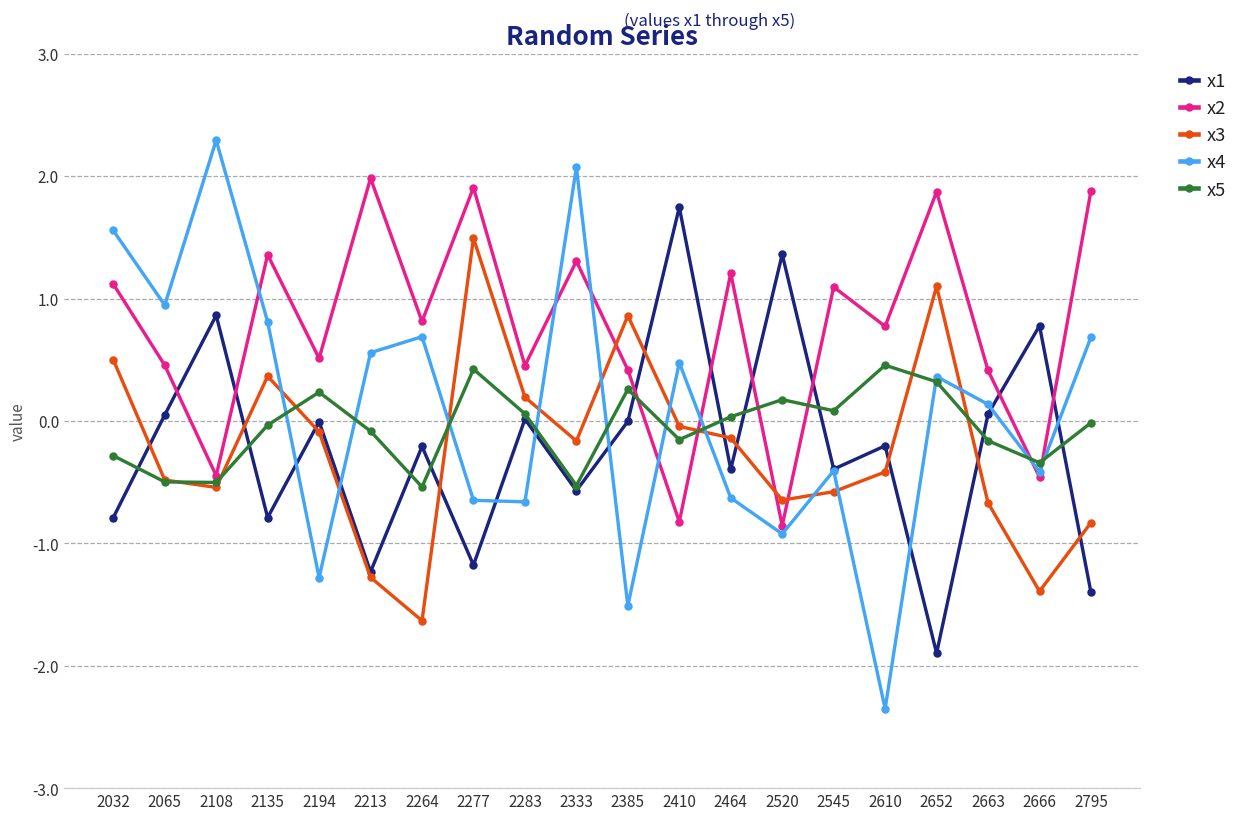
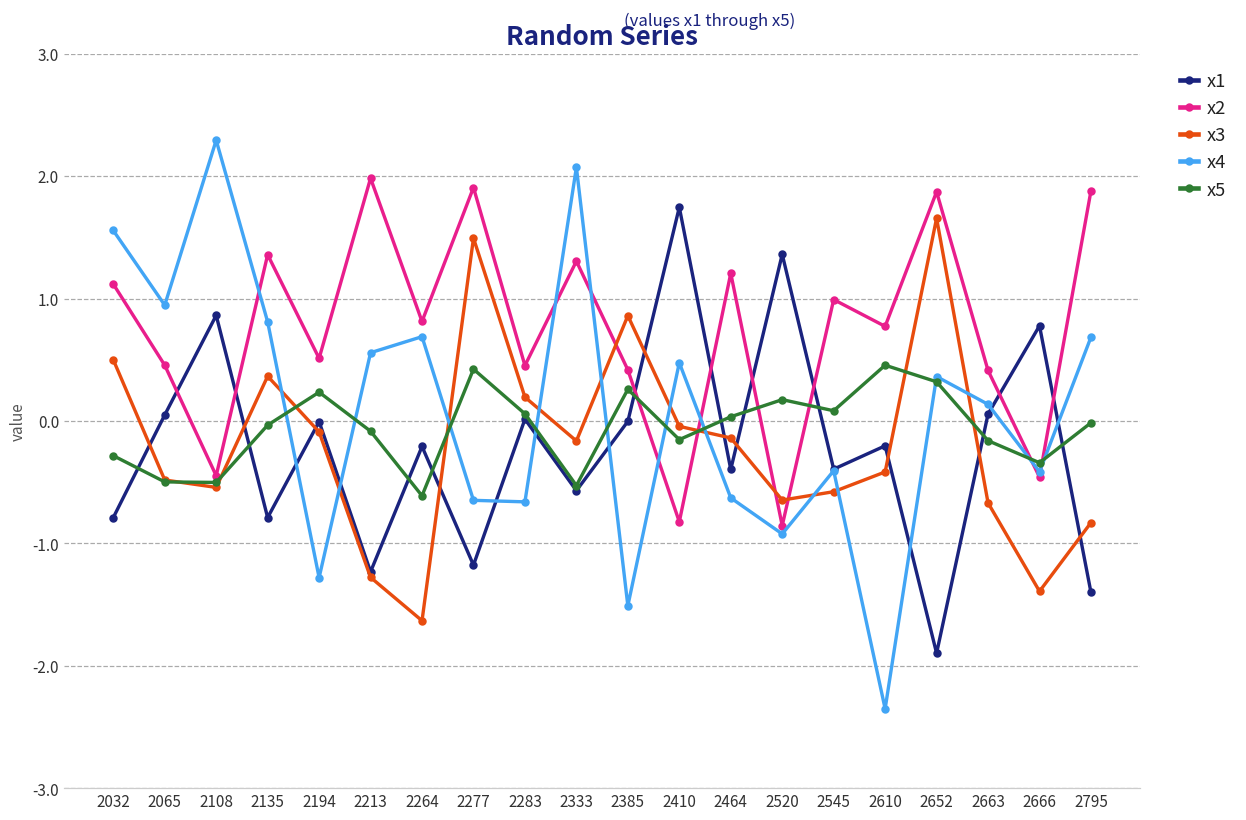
x5, 2264: -0.54 -> -0.61
x2, 2545: 1.09 -> 0.99
x3, 2652: 1.10 -> 1.66
